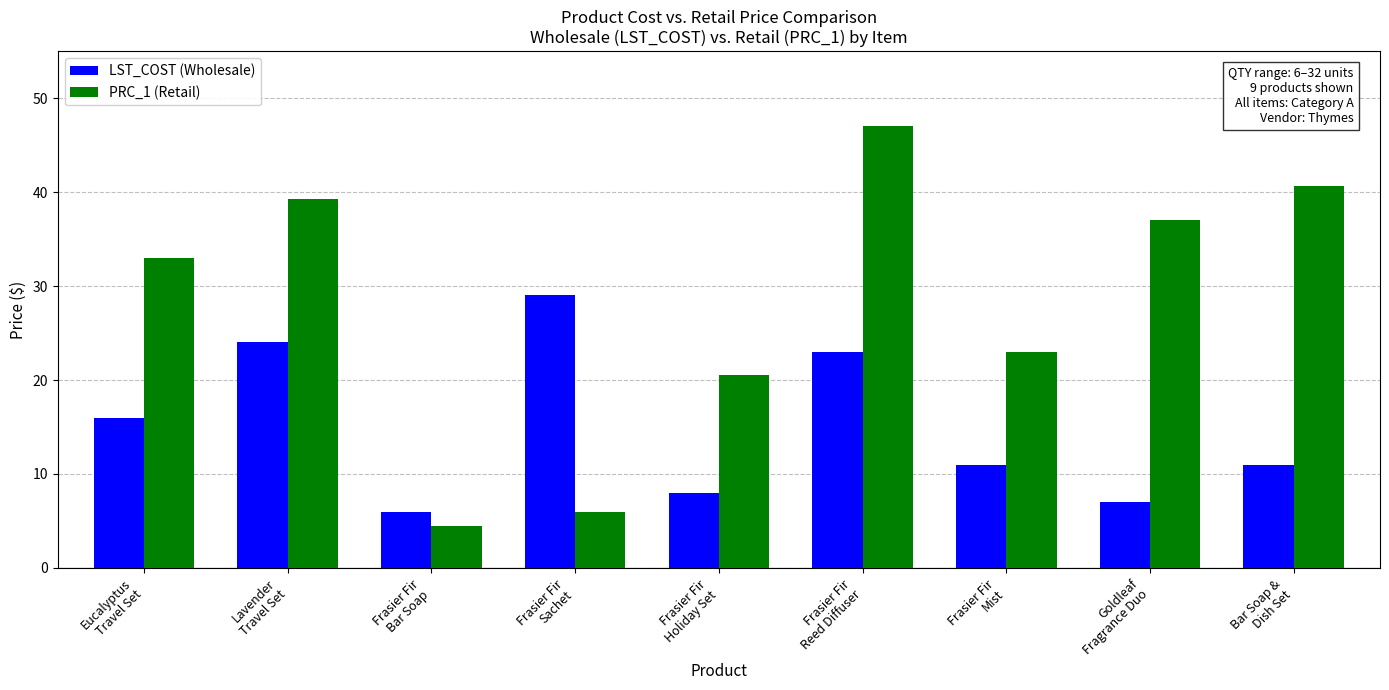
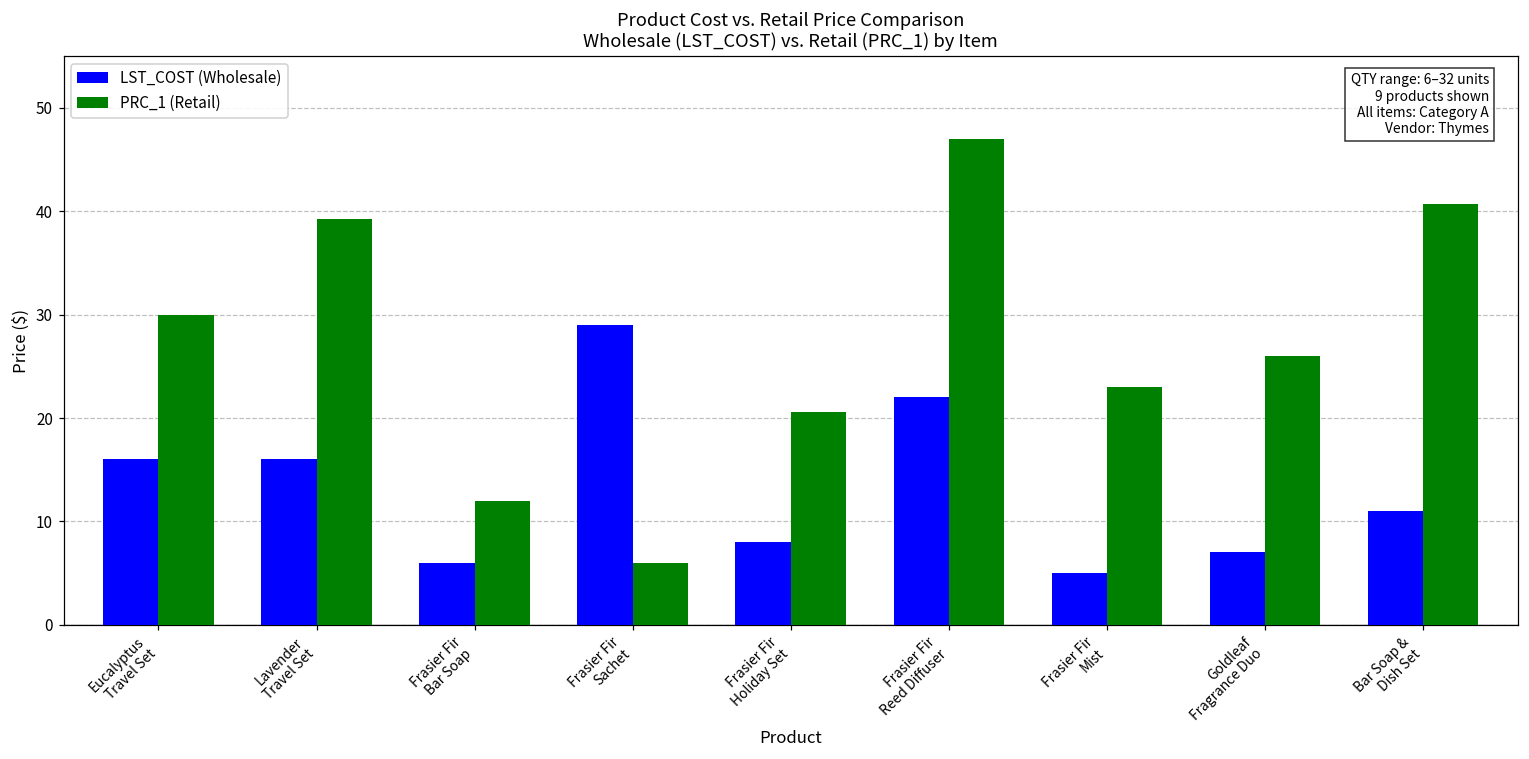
PRC_1 (Retail), Eucalyptus Travel Set: 33 -> 30
LST_COST (Wholesale), Lavender Travel Set: 24 -> 16
PRC_1 (Retail), Frasier Fir Bar Soap: 4 -> 12
LST_COST (Wholesale), Frasier Fir Reed Diffuser: 23 -> 22
LST_COST (Wholesale), Frasier Fir Mist: 11 -> 5
PRC_1 (Retail), Goldleaf Fragrance Duo: 37 -> 26
